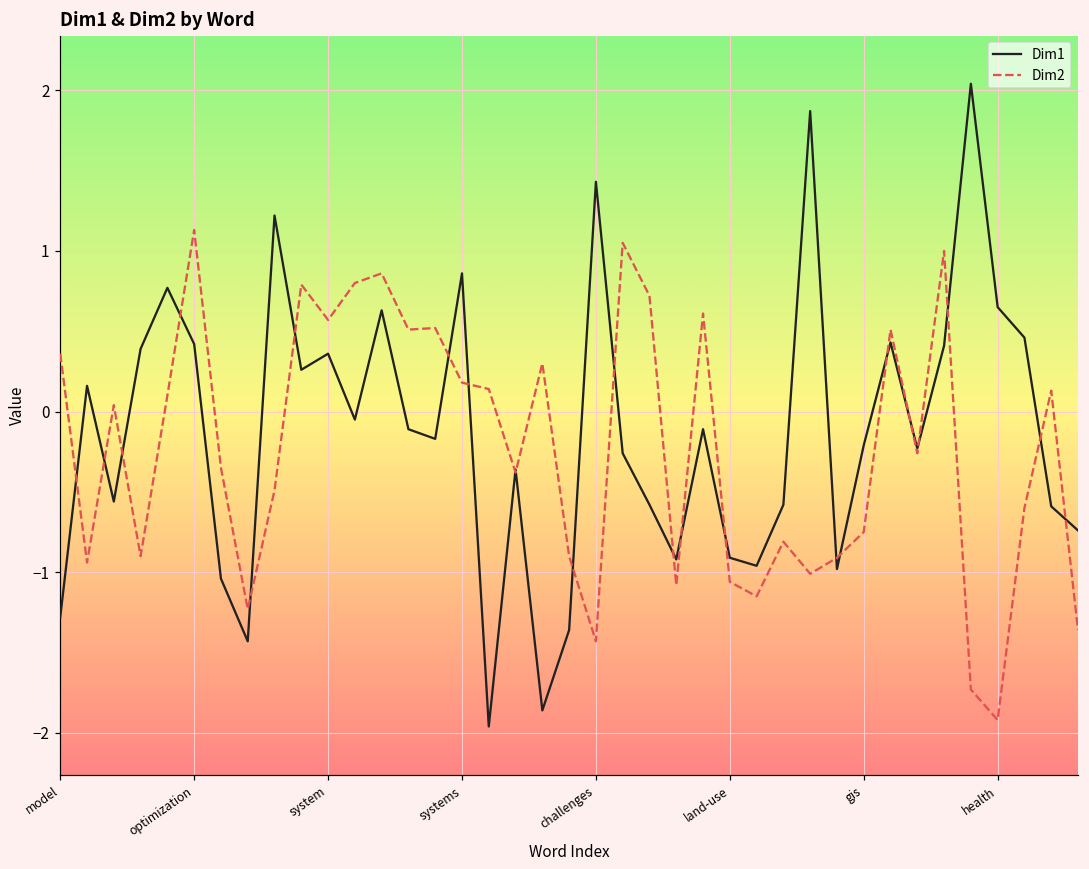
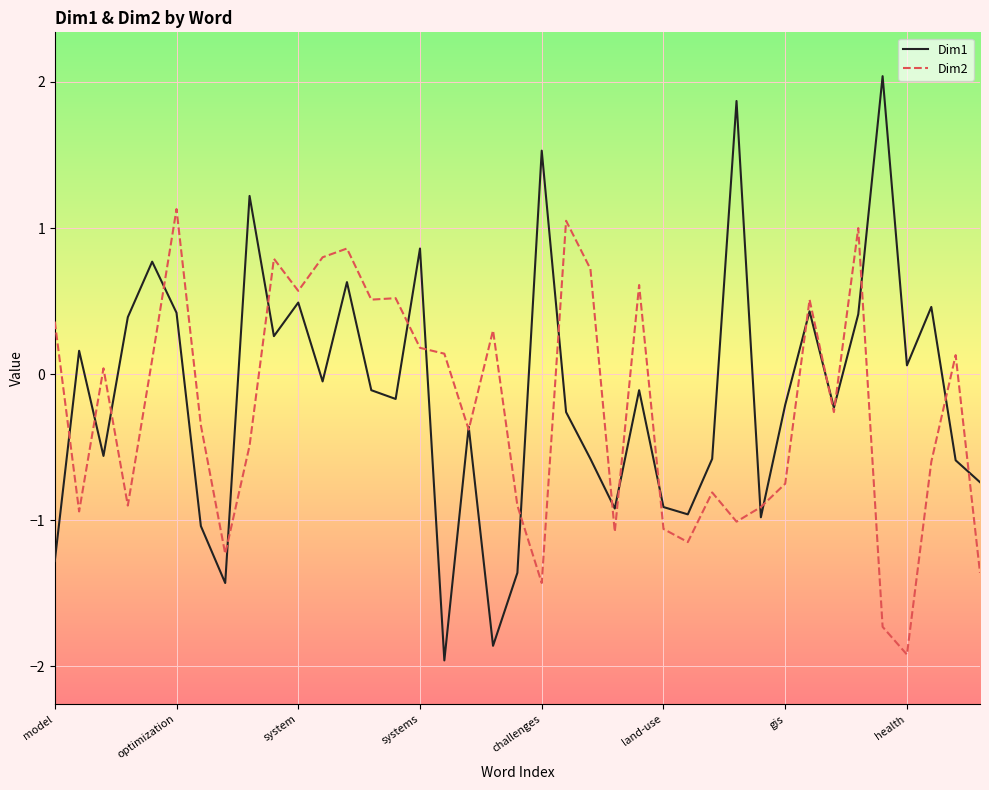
Dim1, system: 0.36 -> 0.49
Dim1, challenges: 1.43 -> 1.53
Dim1, health: 0.65 -> 0.06
